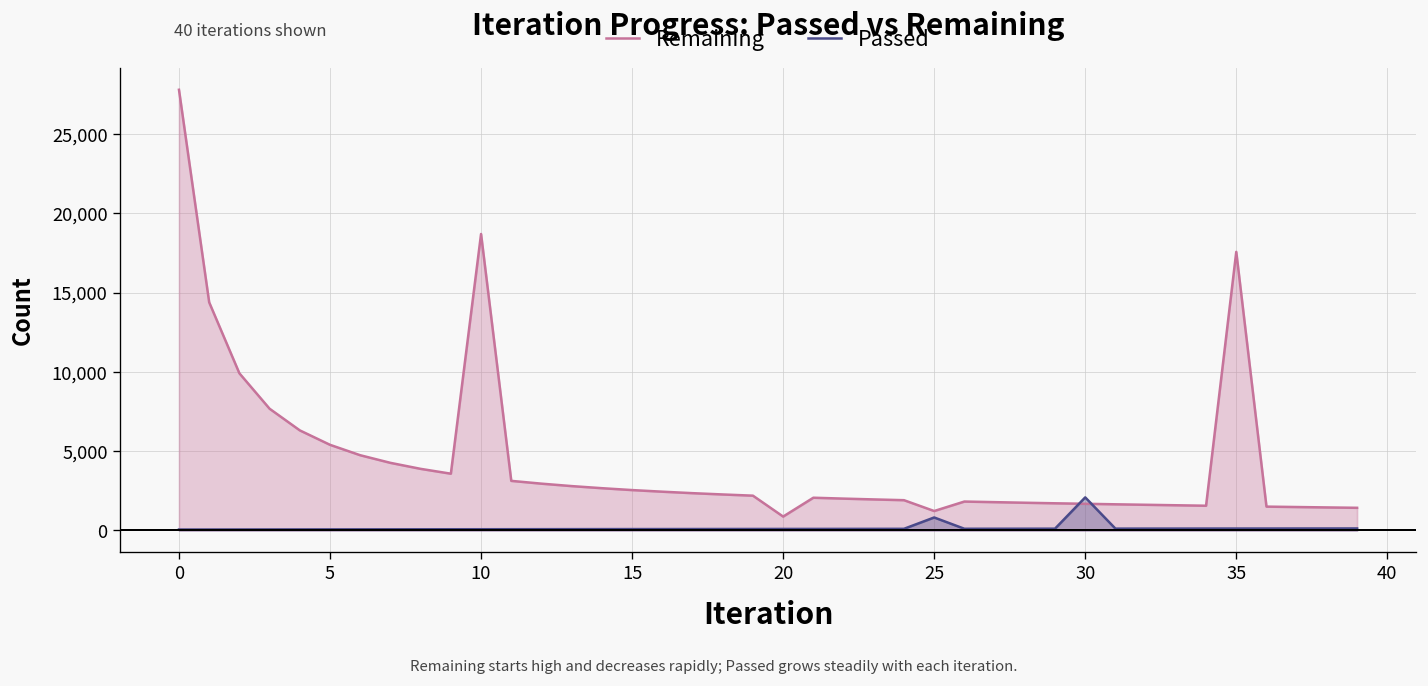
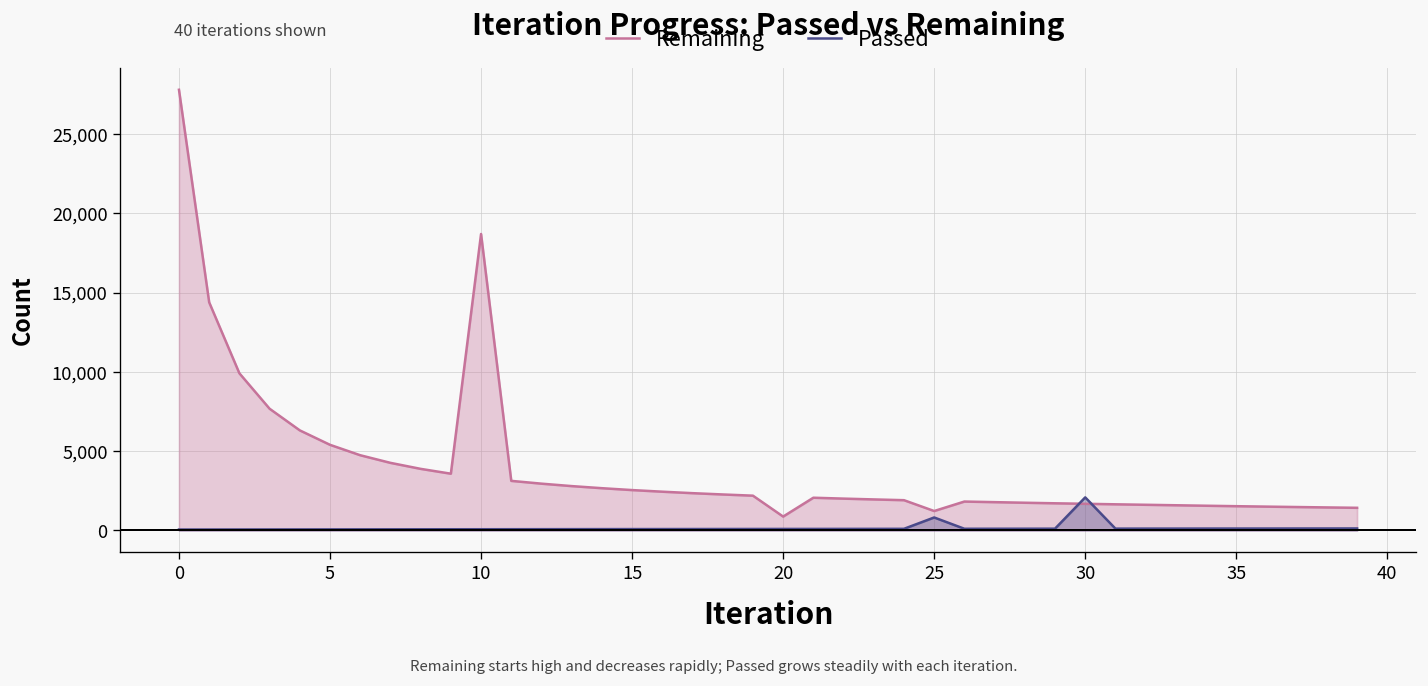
Remaining, 35: 17,600 -> 1,500
